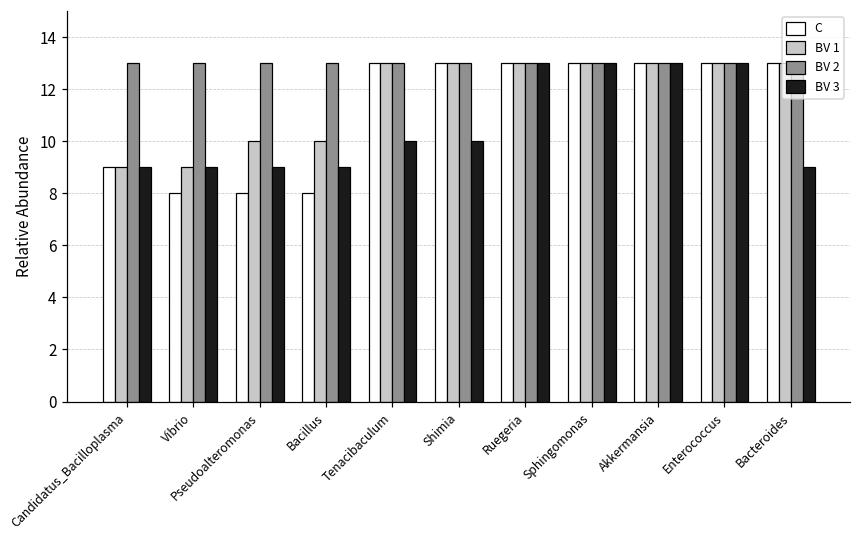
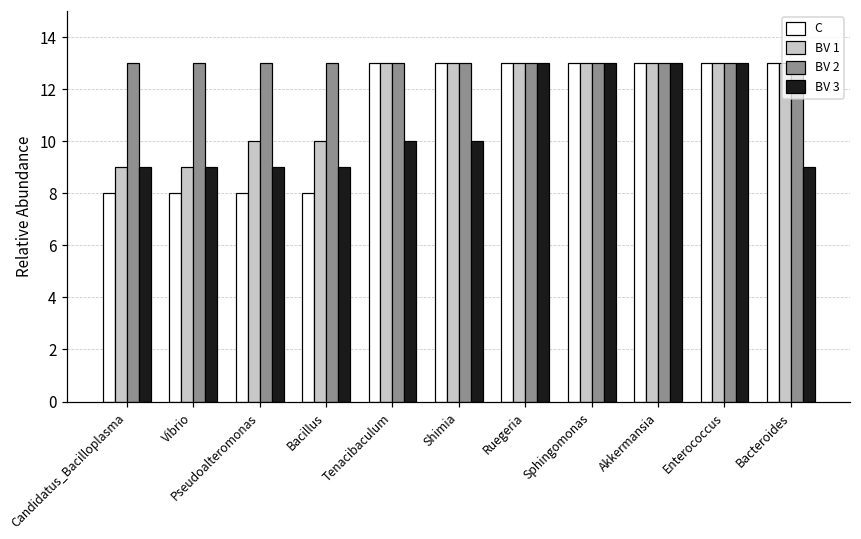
C, Candidatus_Bacilloplasma: 9 -> 8
